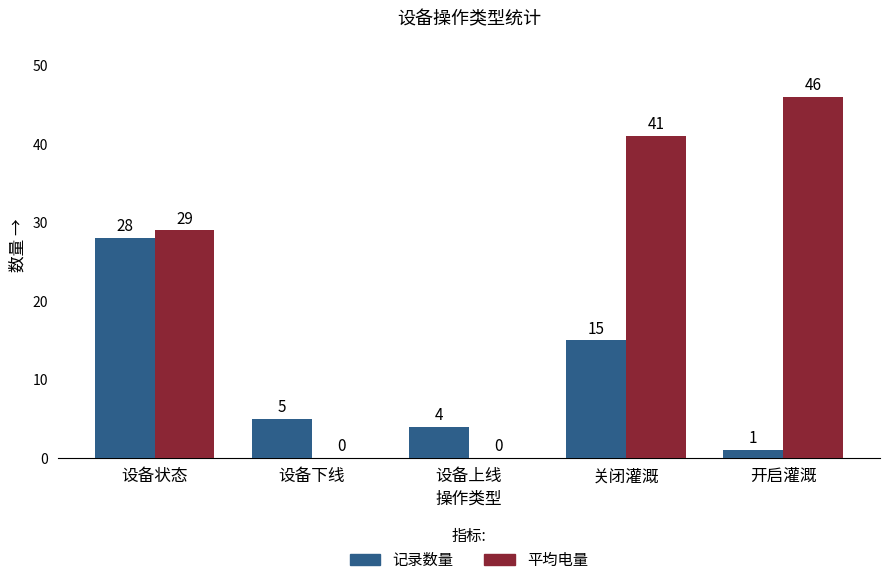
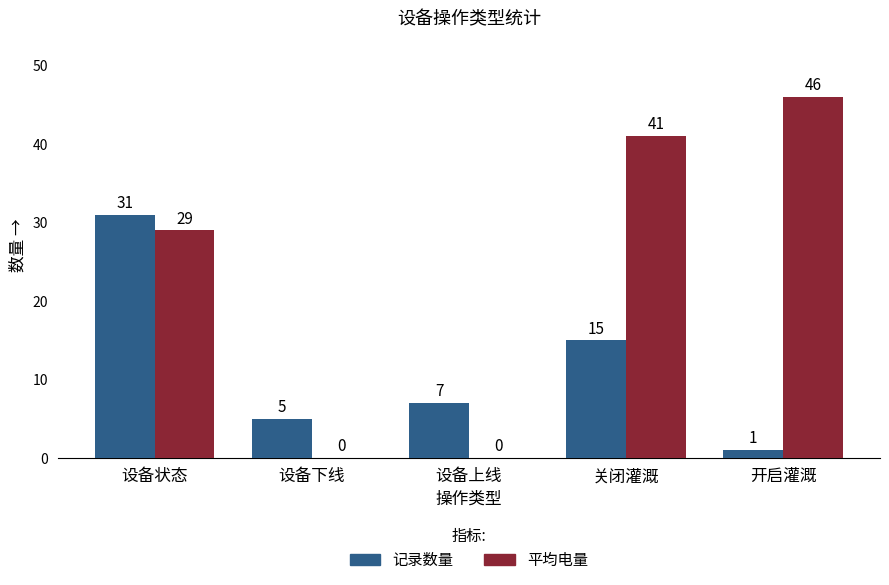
记录数量, 设备状态: 28 -> 31
记录数量, 设备上线: 4 -> 7
